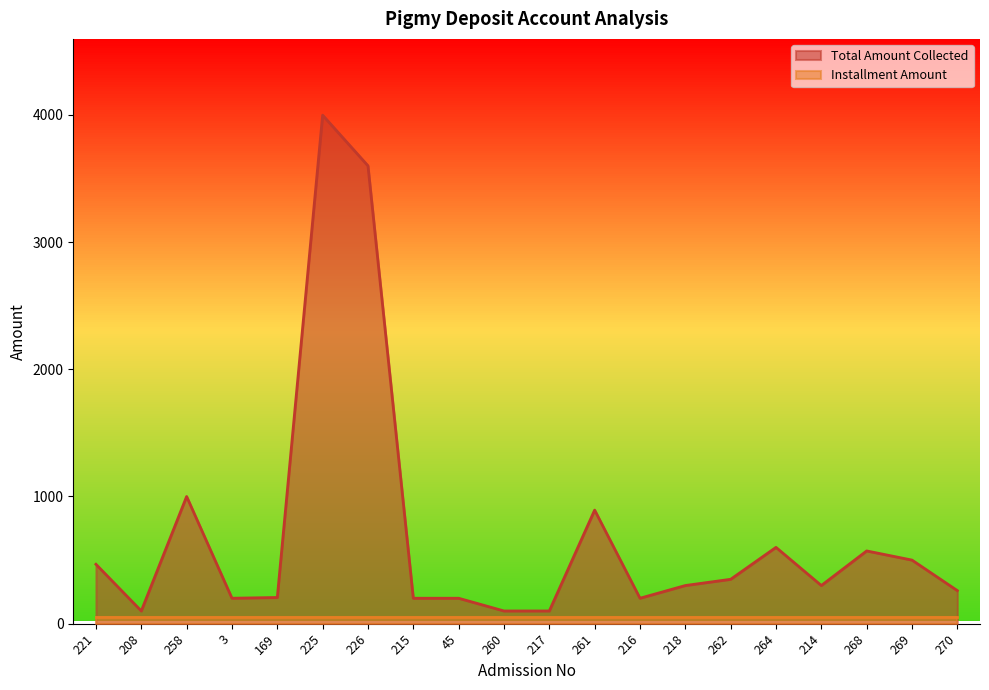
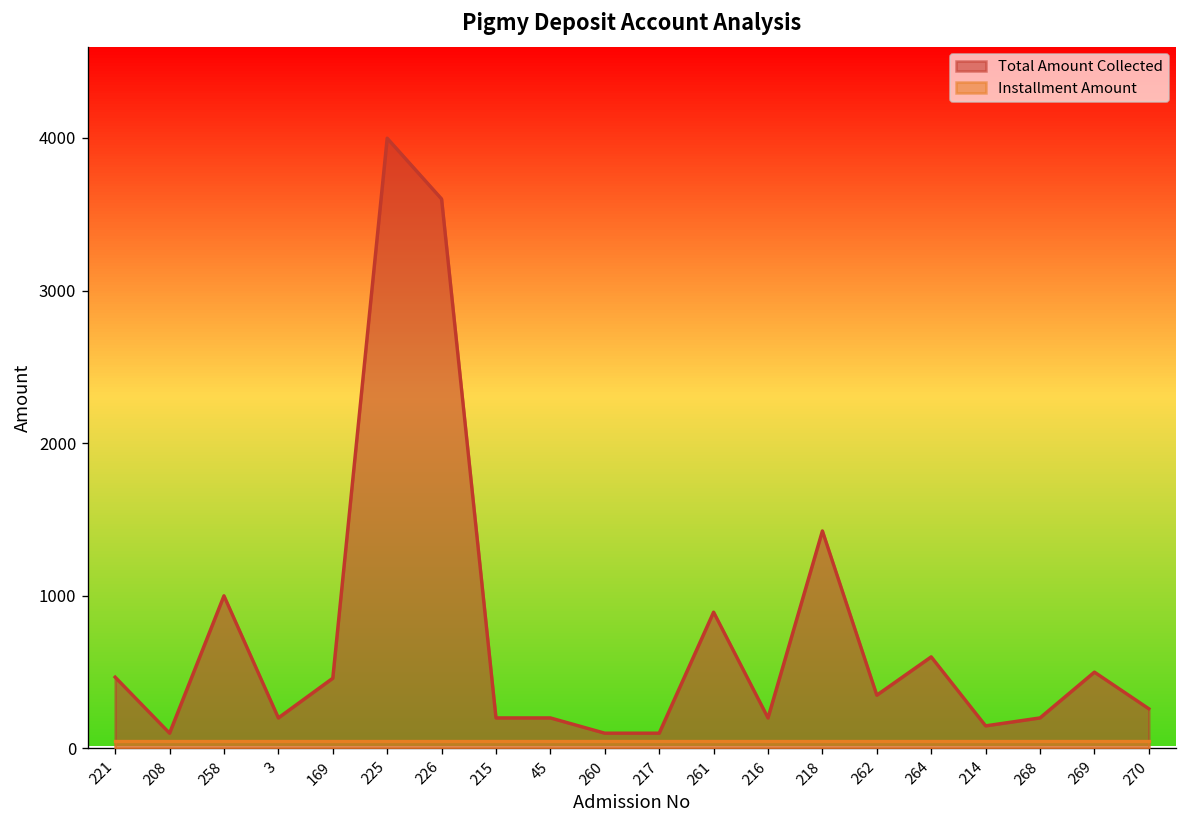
Total Amount Collected, 169: 210 -> 460
Total Amount Collected, 218: 300 -> 1430
Total Amount Collected, 214: 300 -> 150
Total Amount Collected, 268: 570 -> 200
